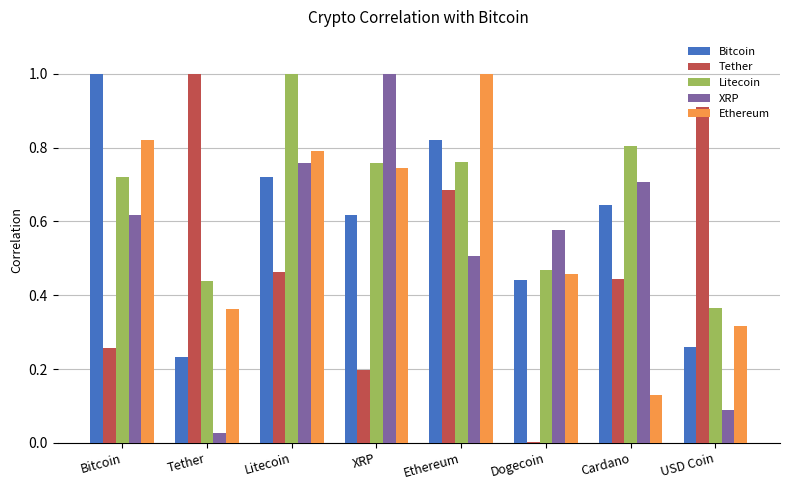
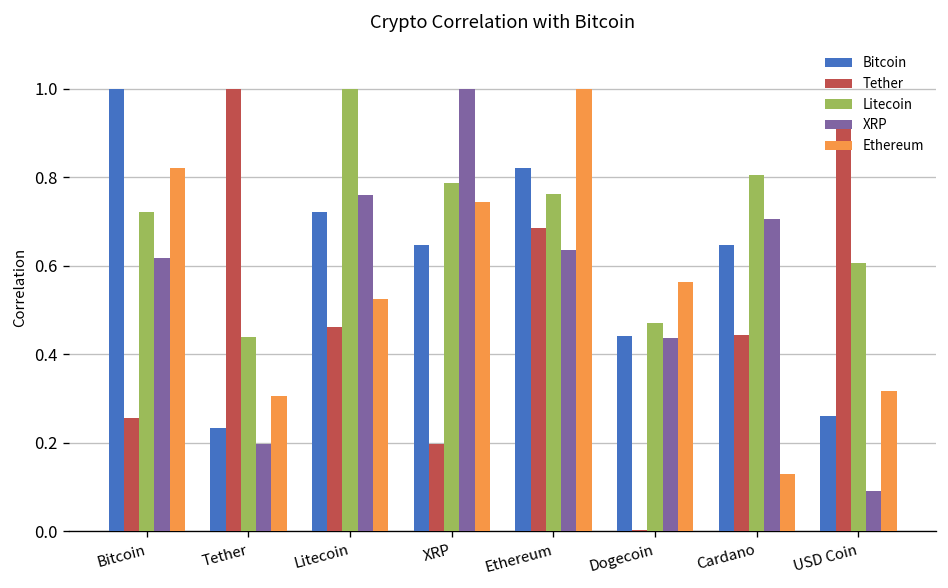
XRP, Tether: 0.03 -> 0.20
Ethereum, Tether: 0.36 -> 0.31
Ethereum, Litecoin: 0.79 -> 0.53
Bitcoin, XRP: 0.62 -> 0.65
Litecoin, XRP: 0.76 -> 0.79
XRP, Ethereum: 0.51 -> 0.63
XRP, Dogecoin: 0.58 -> 0.44
Ethereum, Dogecoin: 0.46 -> 0.56
Litecoin, USD Coin: 0.37 -> 0.61
